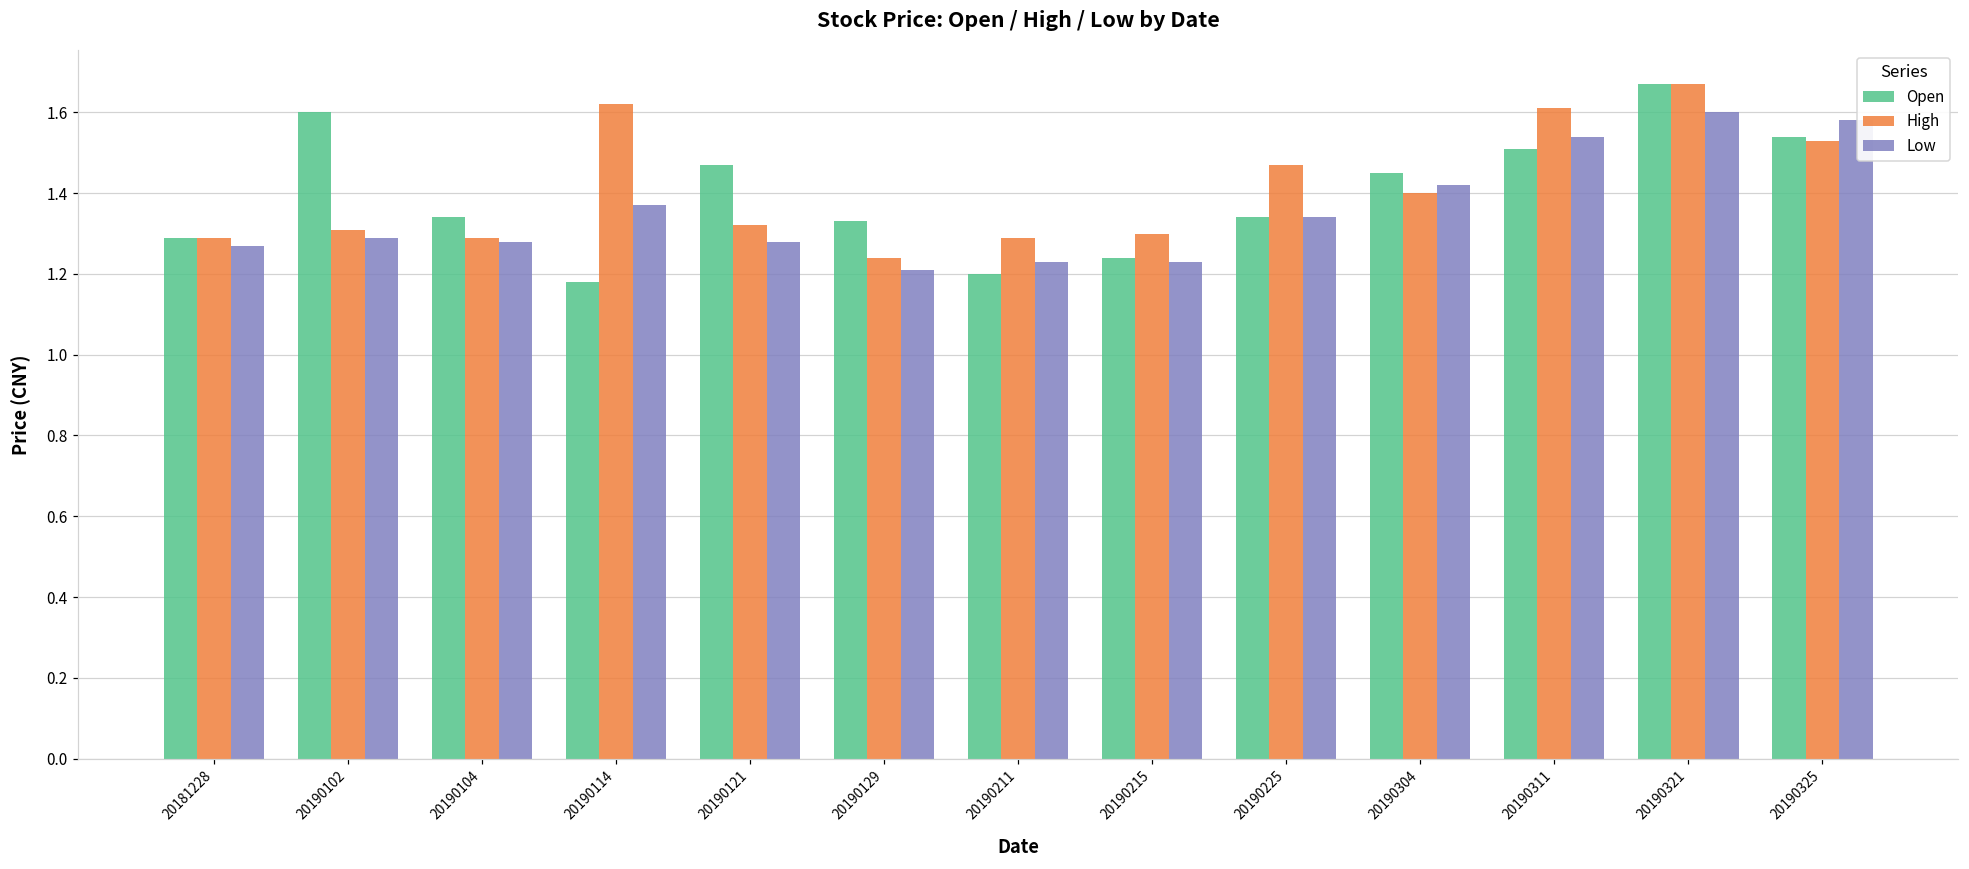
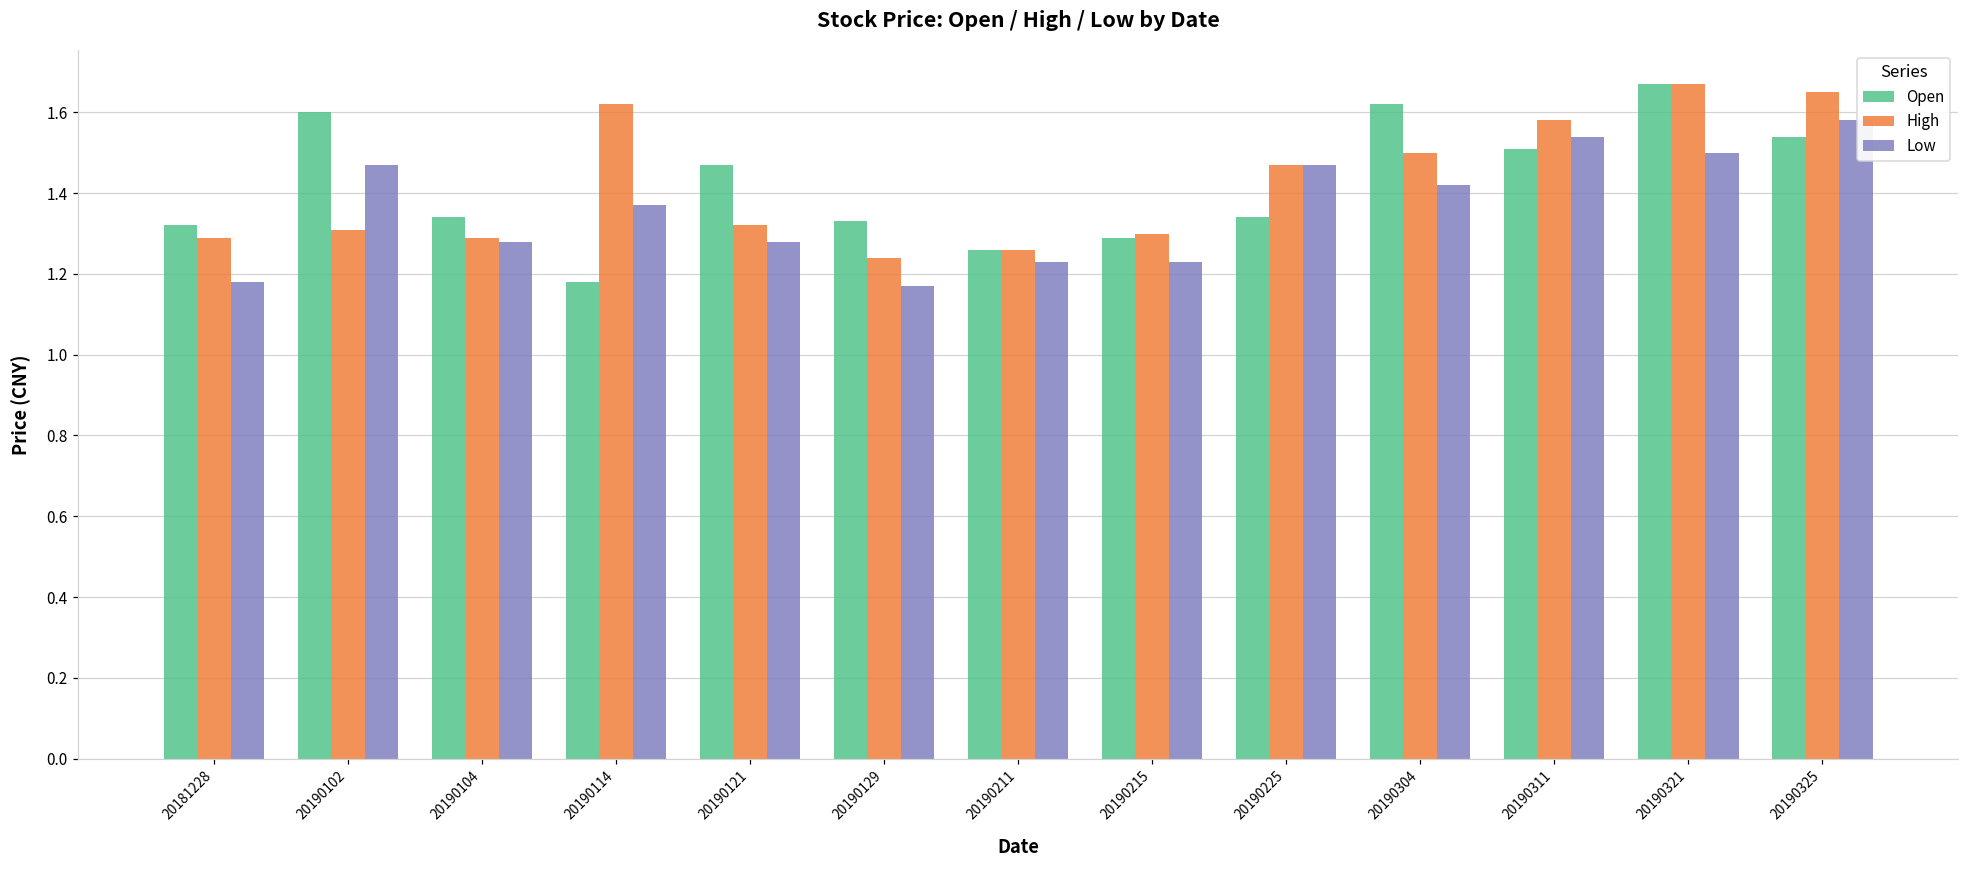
Open, 20181228: 1.29 -> 1.32
Low, 20181228: 1.27 -> 1.18
Low, 20190102: 1.29 -> 1.47
Low, 20190129: 1.21 -> 1.17
Open, 20190211: 1.20 -> 1.26
High, 20190211: 1.29 -> 1.26
Open, 20190215: 1.24 -> 1.29
Low, 20190225: 1.34 -> 1.47
Open, 20190304: 1.45 -> 1.62
High, 20190304: 1.4 -> 1.5
High, 20190311: 1.61 -> 1.58
Low, 20190321: 1.6 -> 1.5
High, 20190325: 1.53 -> 1.65
